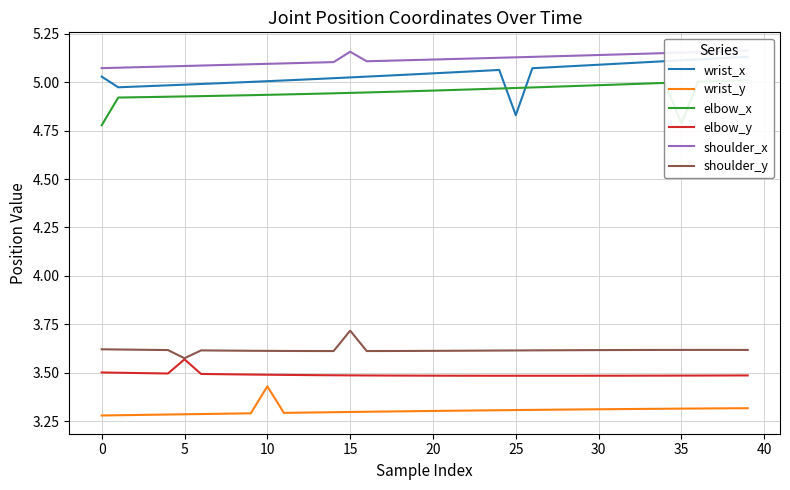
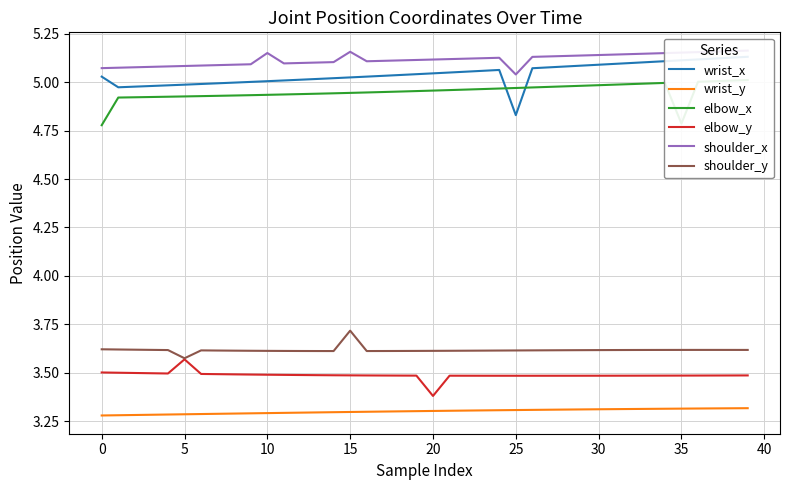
wrist_y, 10: 3.43 -> 3.29
shoulder_x, 10: 5.10 -> 5.15
elbow_y, 20: 3.48 -> 3.38
shoulder_x, 25: 5.13 -> 5.04
